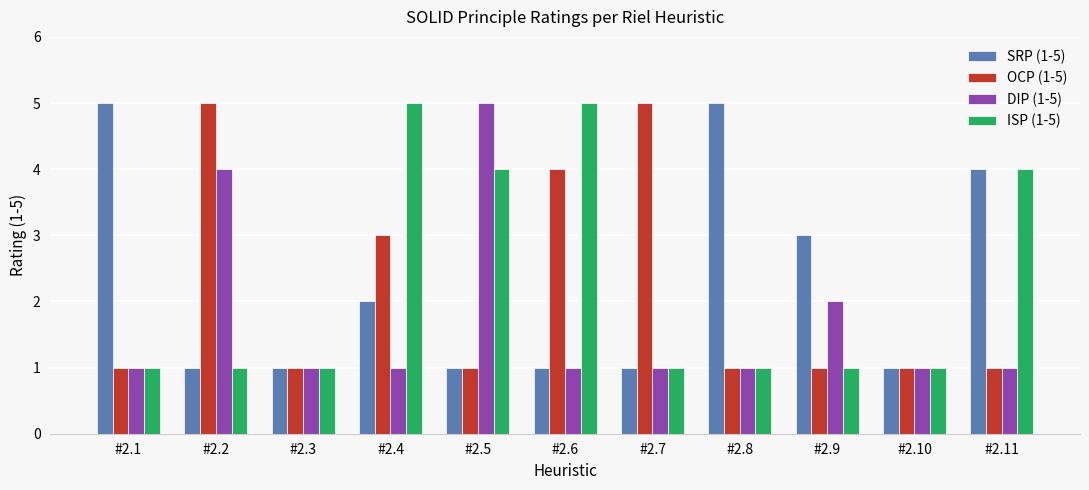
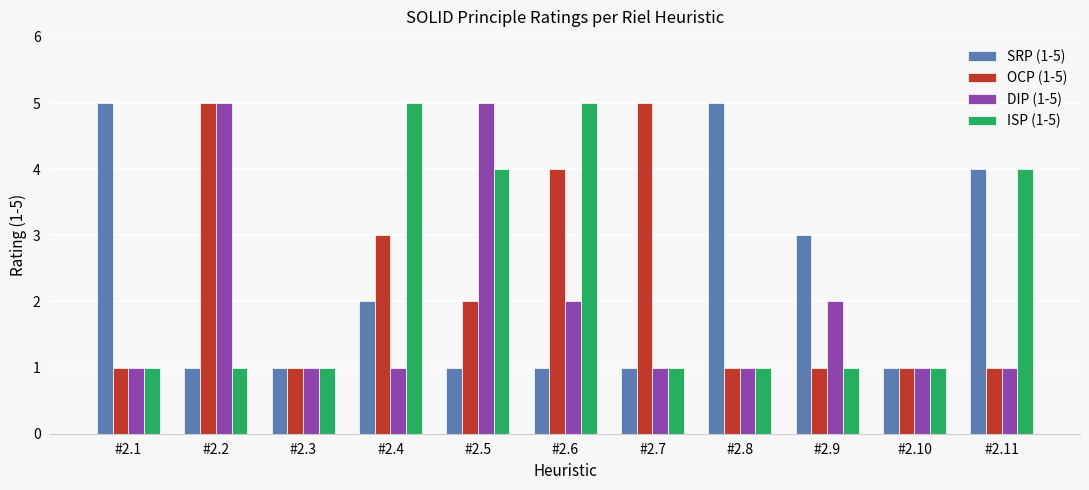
DIP (1-5), #2.2: 4 -> 5
OCP (1-5), #2.5: 1 -> 2
DIP (1-5), #2.6: 1 -> 2
